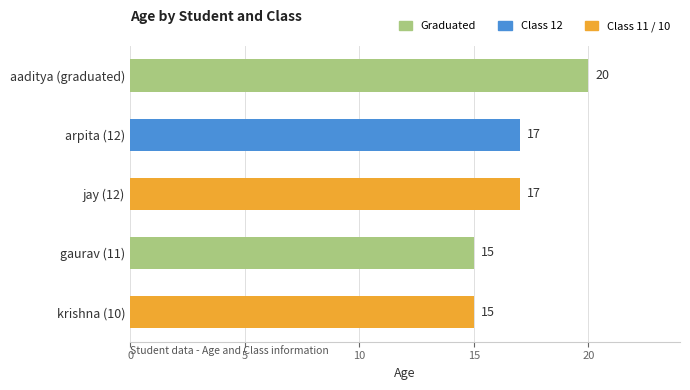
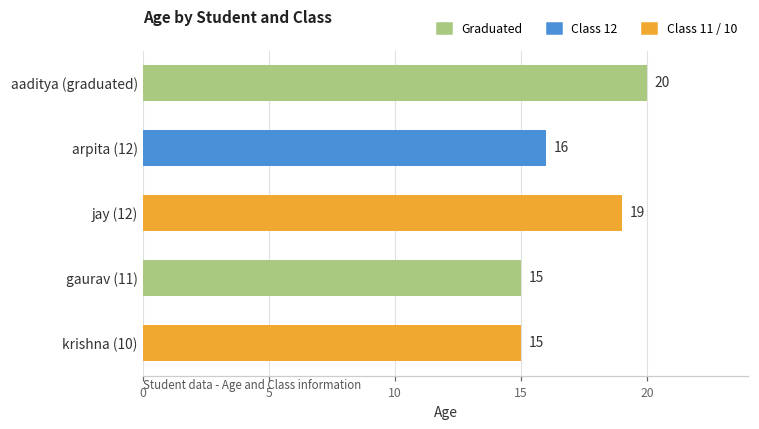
arpita (12): 17 -> 16
jay (12): 17 -> 19
